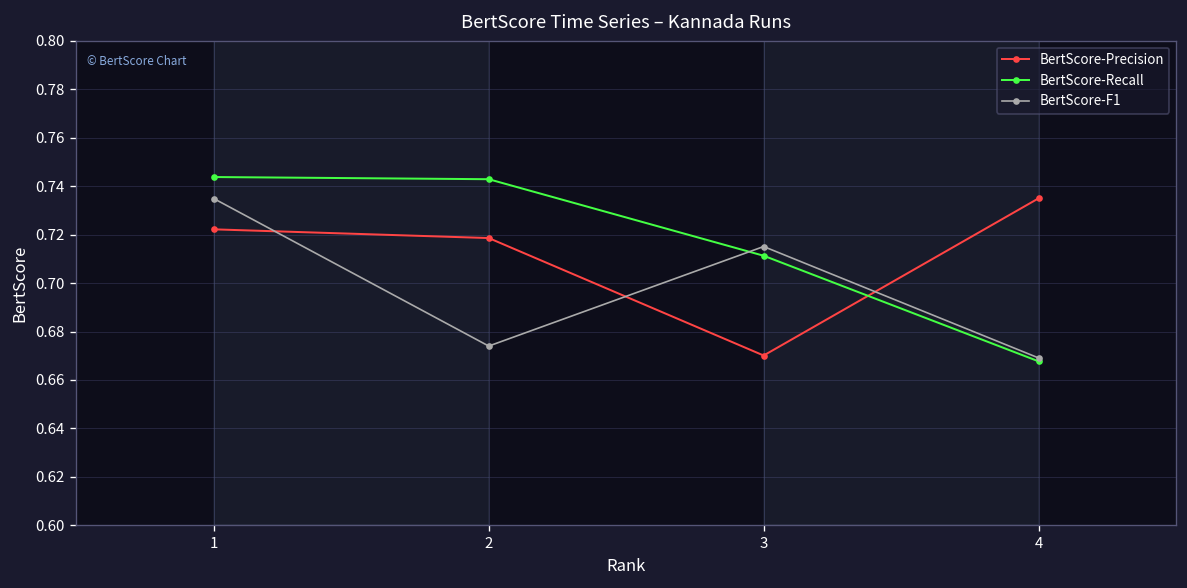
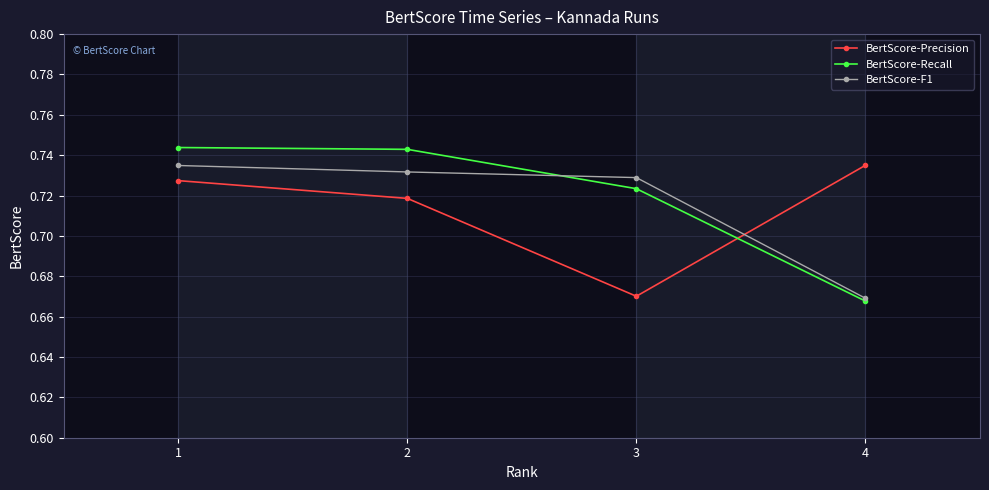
BertScore-Precision, 1: 0.722 -> 0.727
BertScore-F1, 2: 0.674 -> 0.732
BertScore-Recall, 3: 0.711 -> 0.723
BertScore-F1, 3: 0.715 -> 0.729
